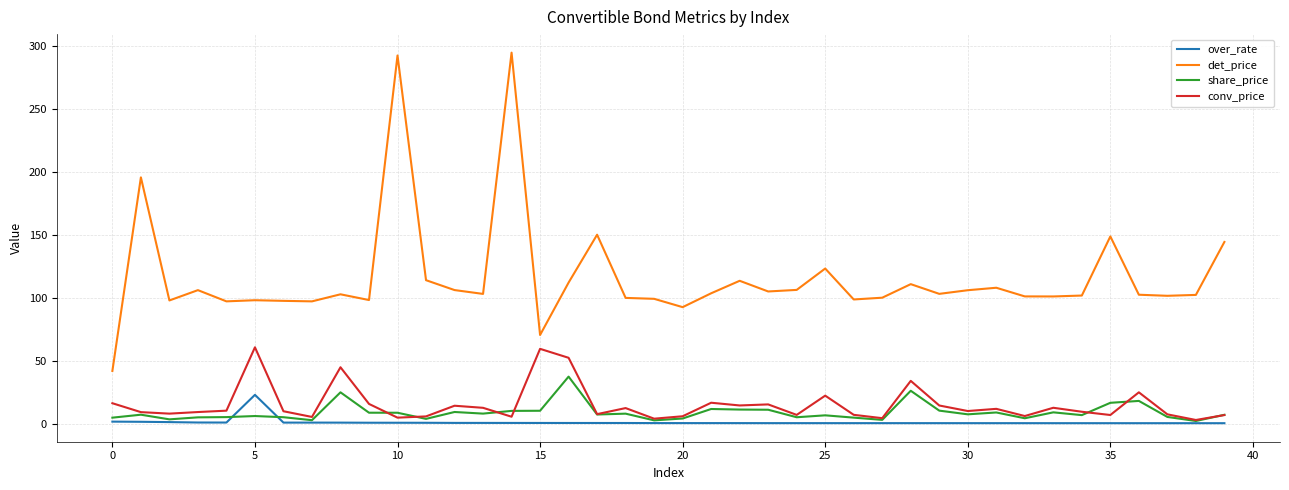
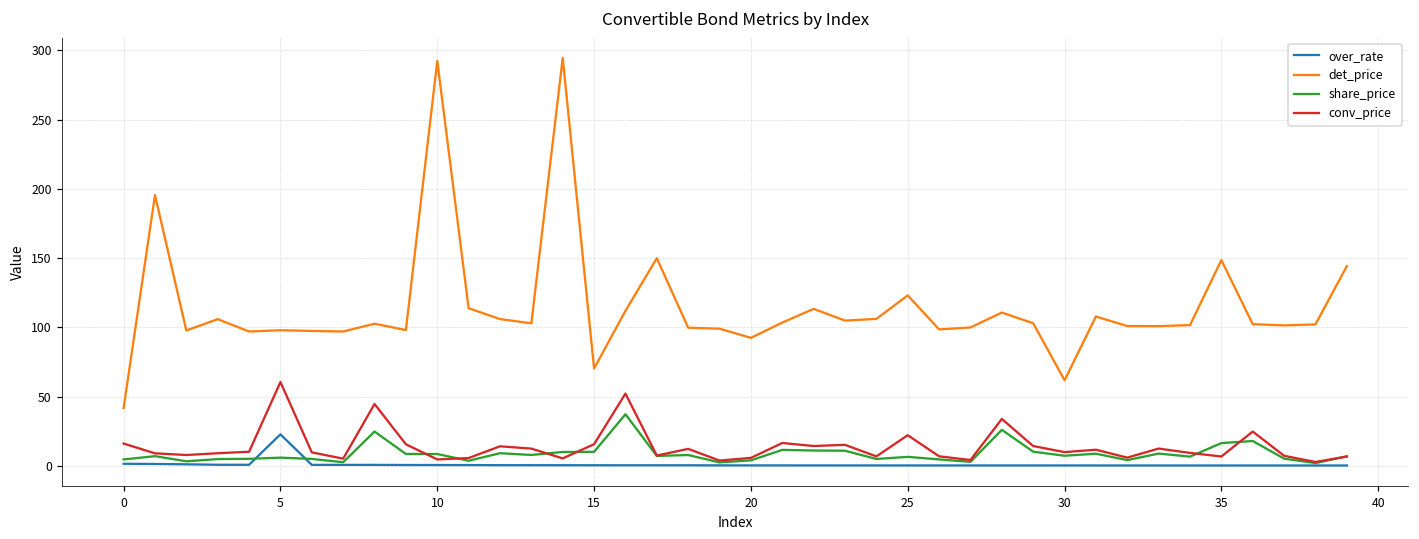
conv_price, 15: 59 -> 16
det_price, 30: 106 -> 62
